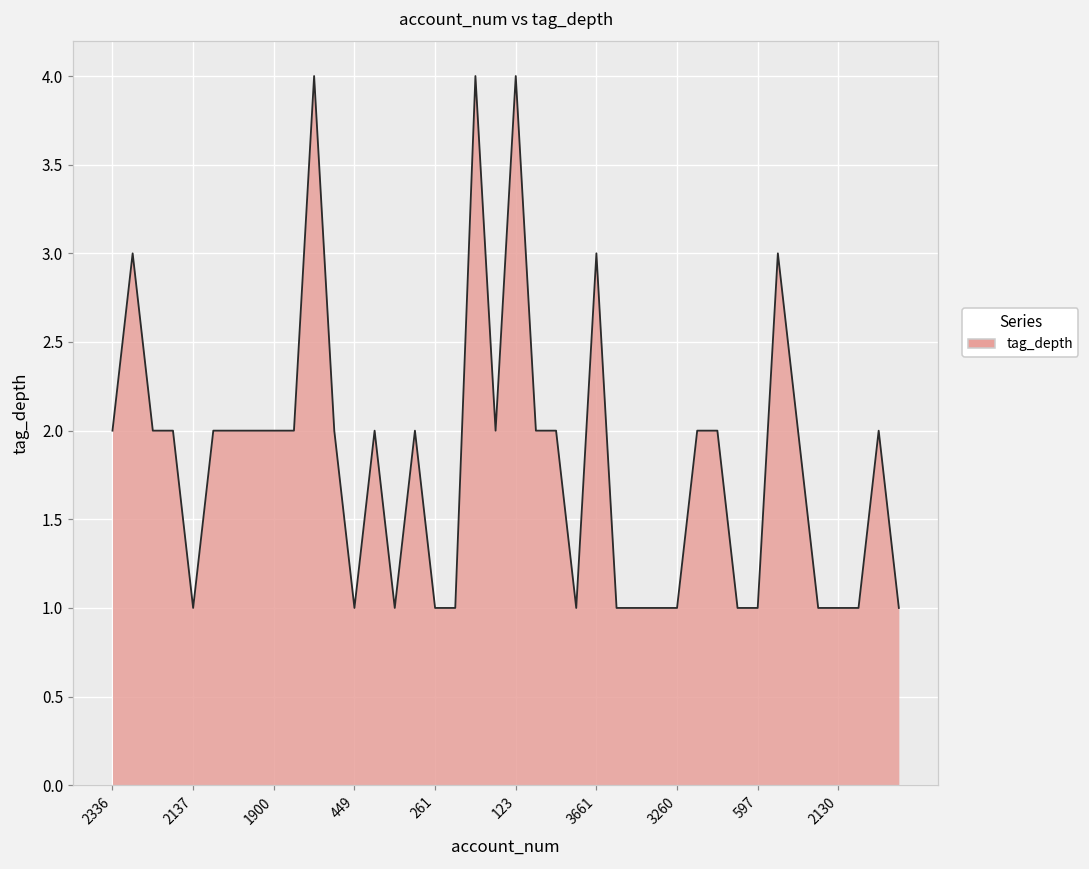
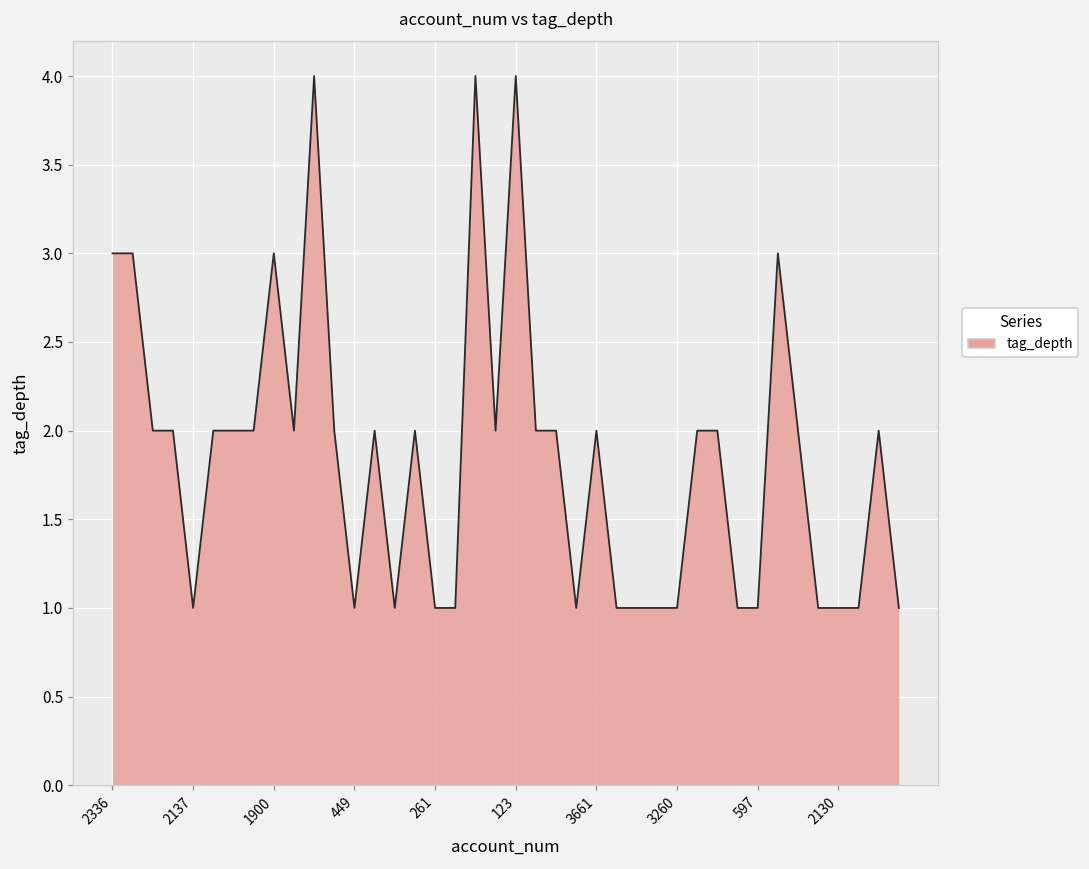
2336: 2 -> 3
1900: 2 -> 3
3661: 3 -> 2
